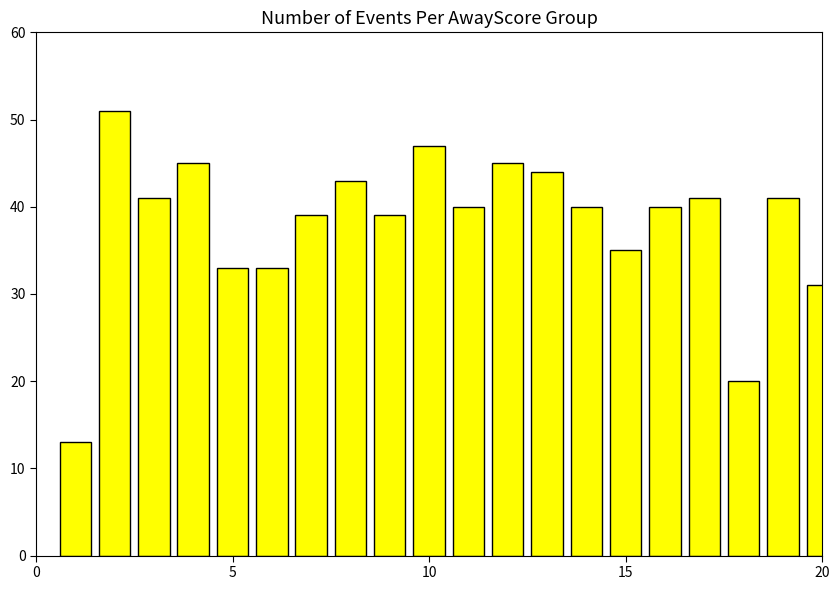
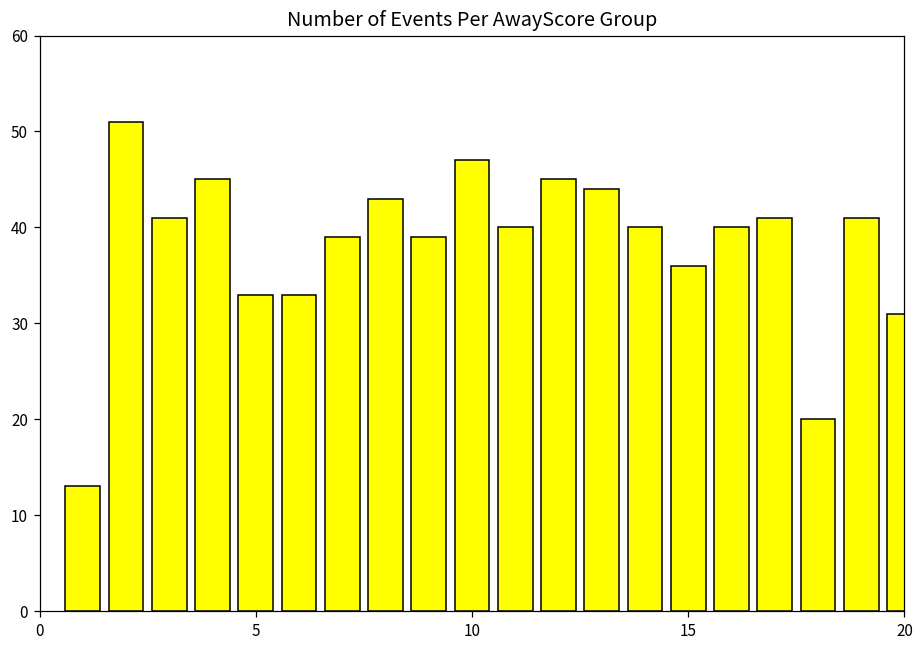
15: 35 -> 36
